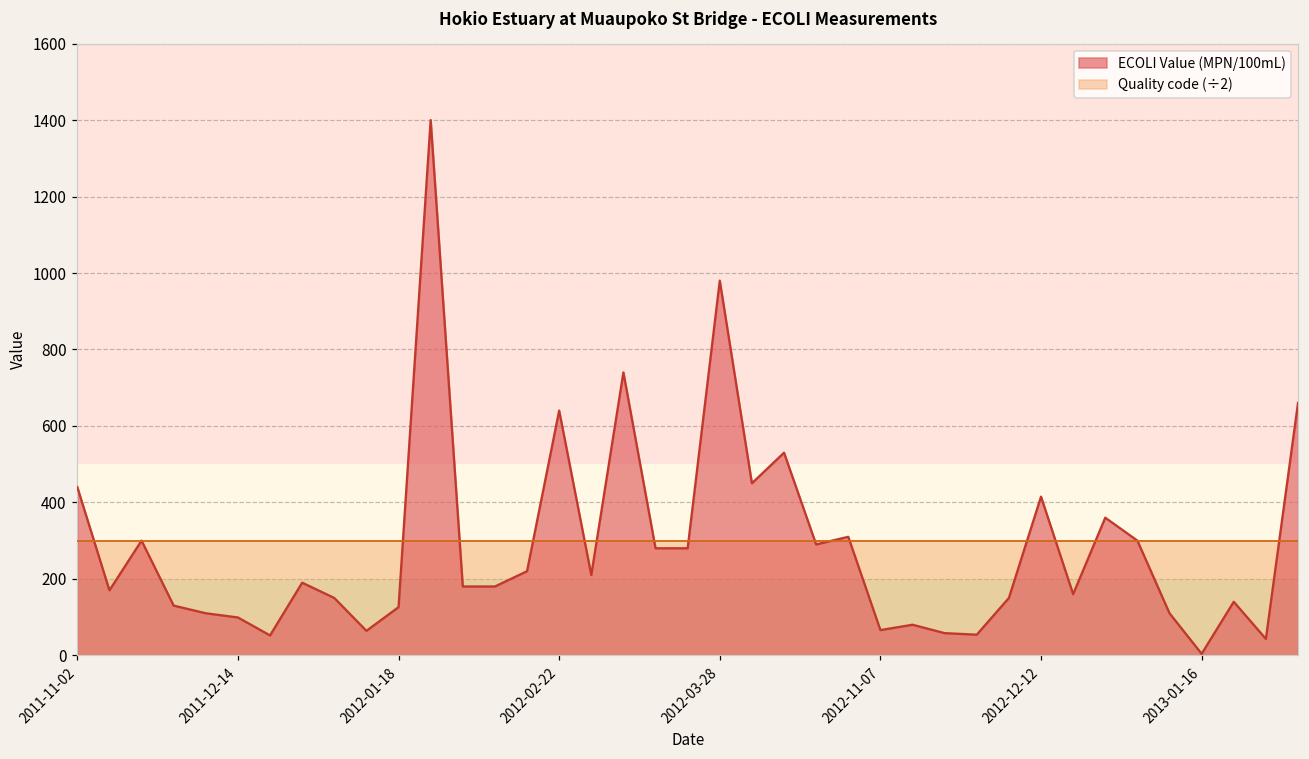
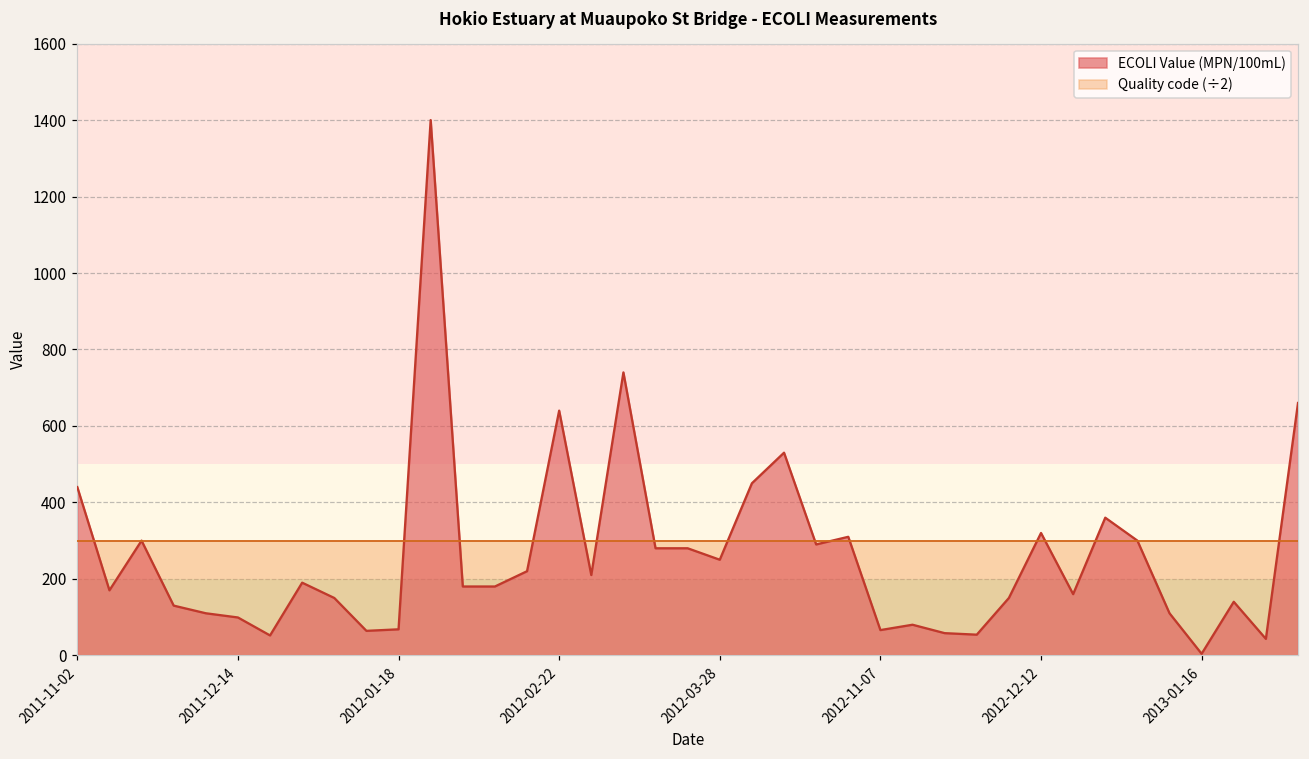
ECOLI Value (MPN/100mL), 2012-01-18: 130 -> 70
ECOLI Value (MPN/100mL), 2012-03-28: 980 -> 250
ECOLI Value (MPN/100mL), 2012-12-12: 420 -> 320
